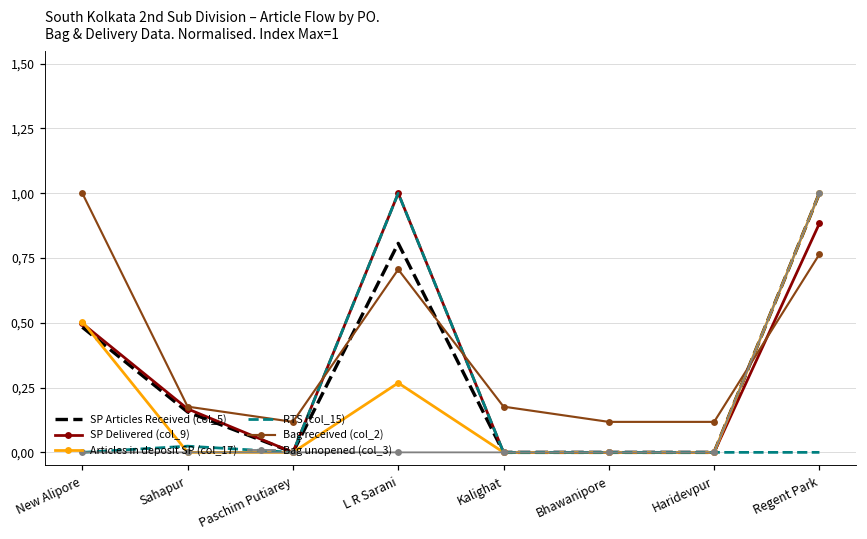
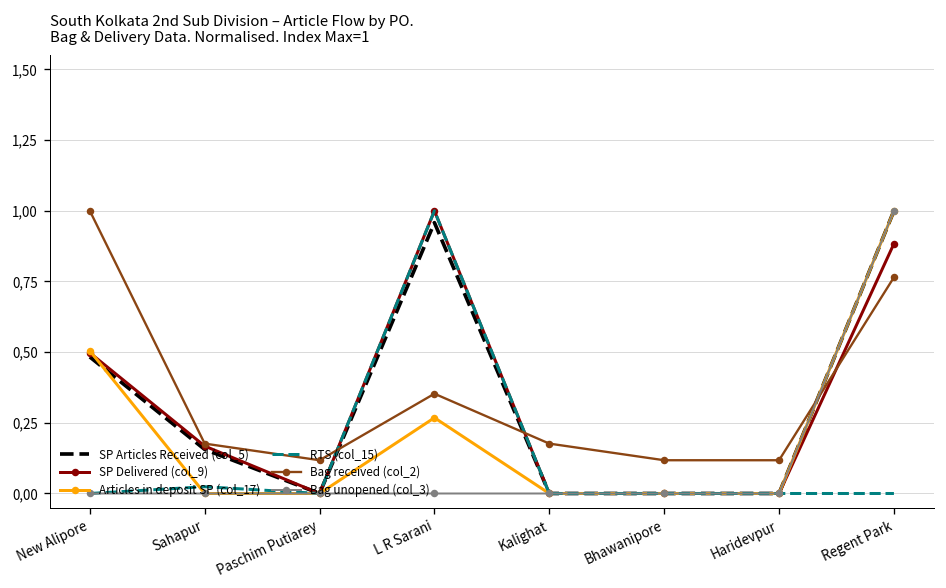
SP Articles Received (col_5), L R Sarani: 81 -> 96
Bag received (col_2), L R Sarani: 71 -> 35
